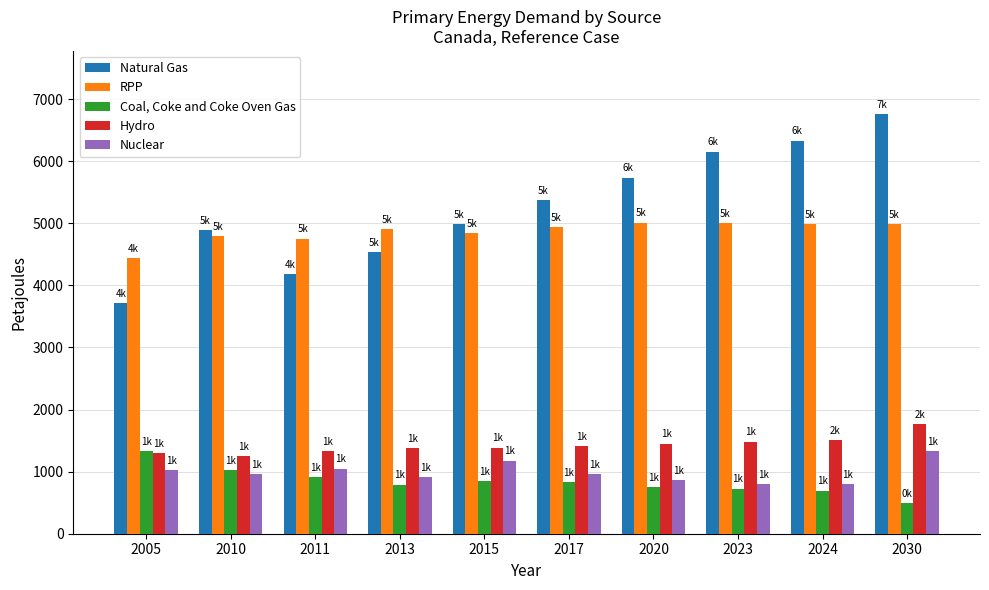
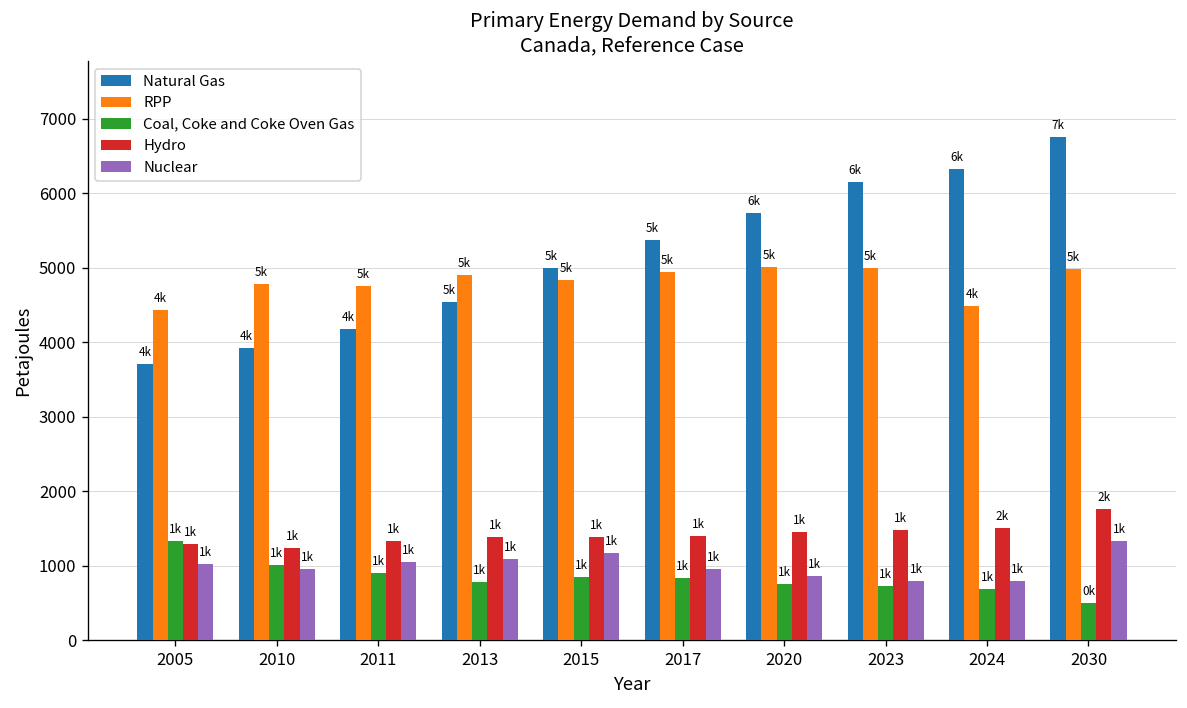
Natural Gas, 2010: 5k -> 4k
Nuclear, 2013: 900 -> 1100
RPP, 2024: 5k -> 4k
